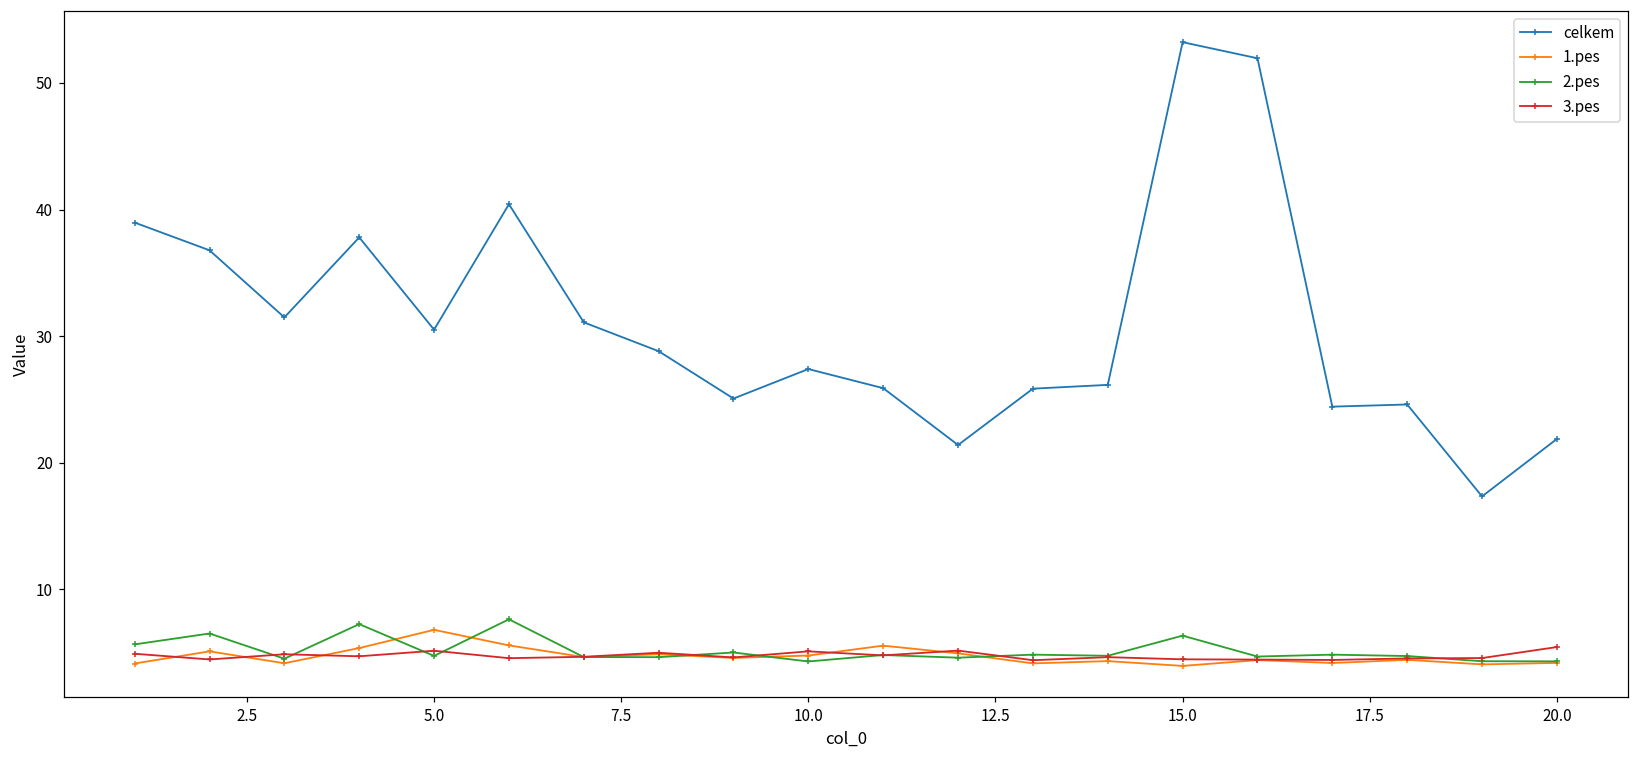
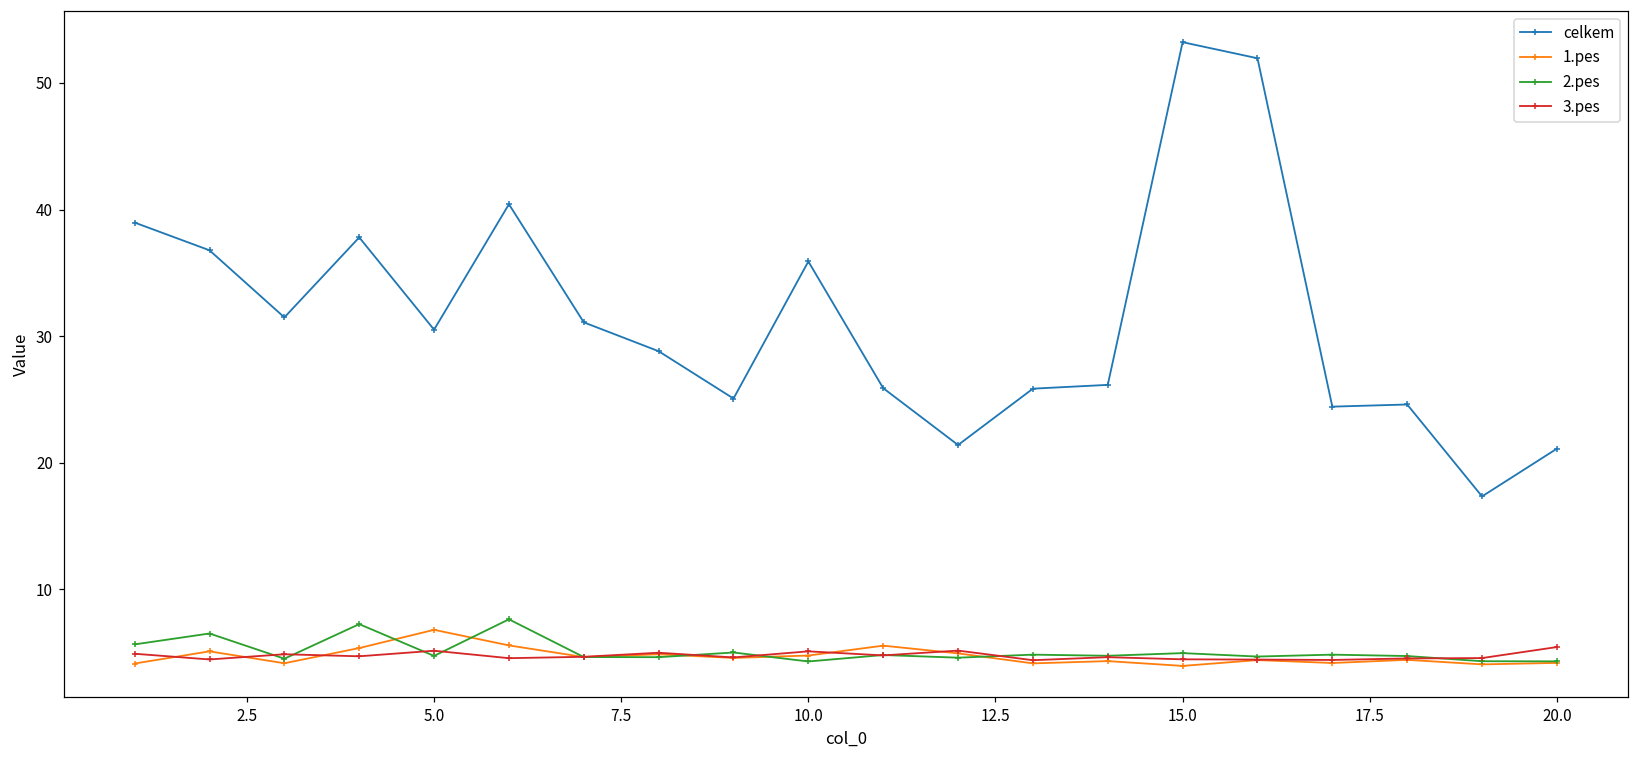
celkem, 10.0: 27.4 -> 35.9
2.pes, 15.0: 6.3 -> 5.0
celkem, 20.0: 21.9 -> 21.1
